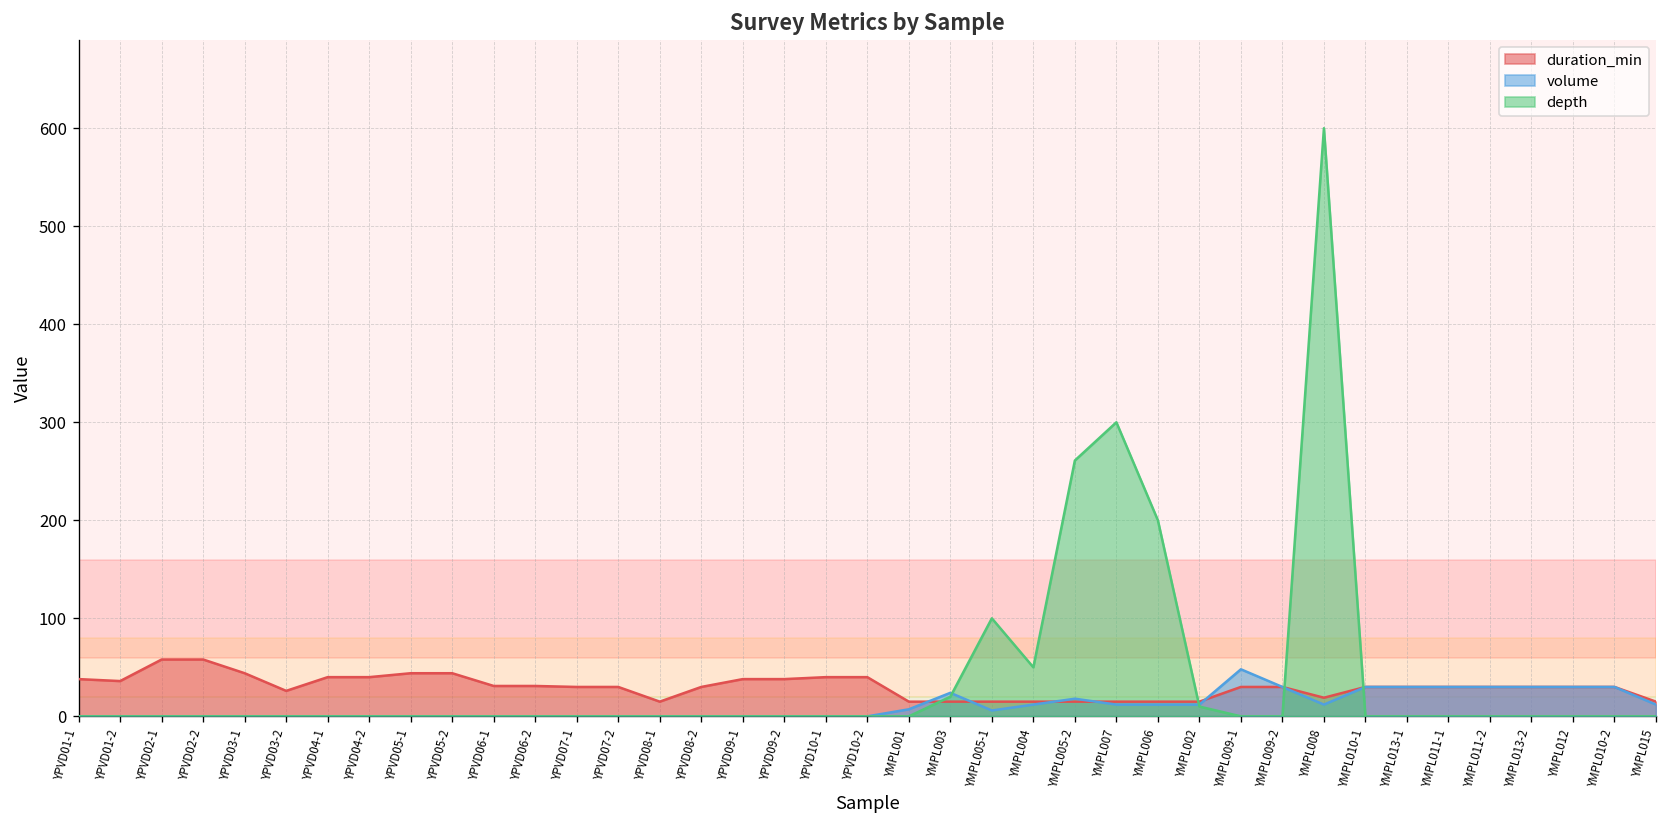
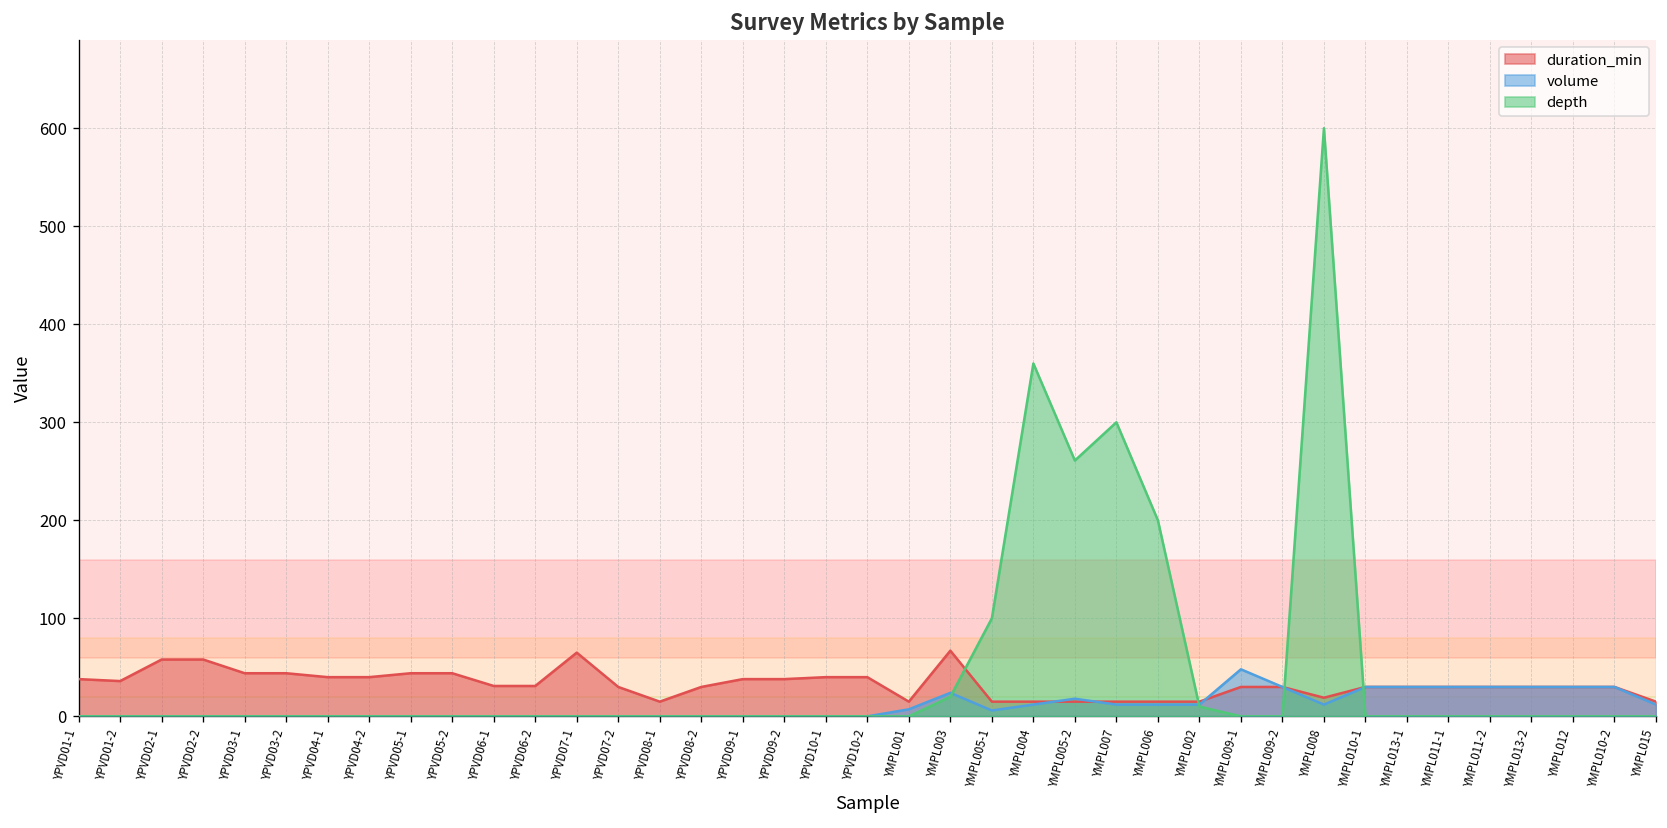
duration_min, YPVD03-2: 30 -> 40
duration_min, YPVD07-1: 30 -> 70
duration_min, YMPL003: 20 -> 70
depth, YMPL004: 50 -> 360
